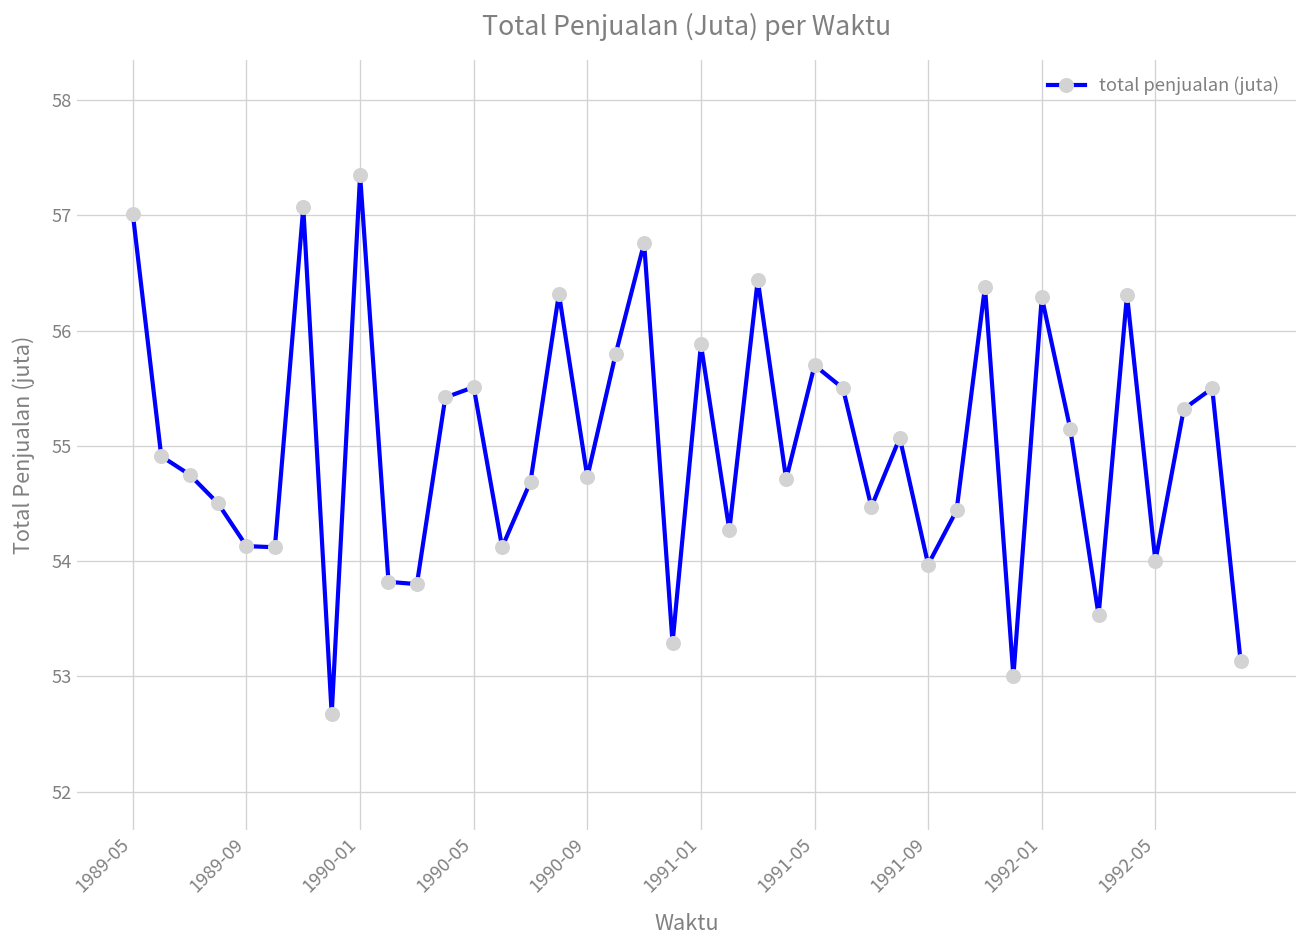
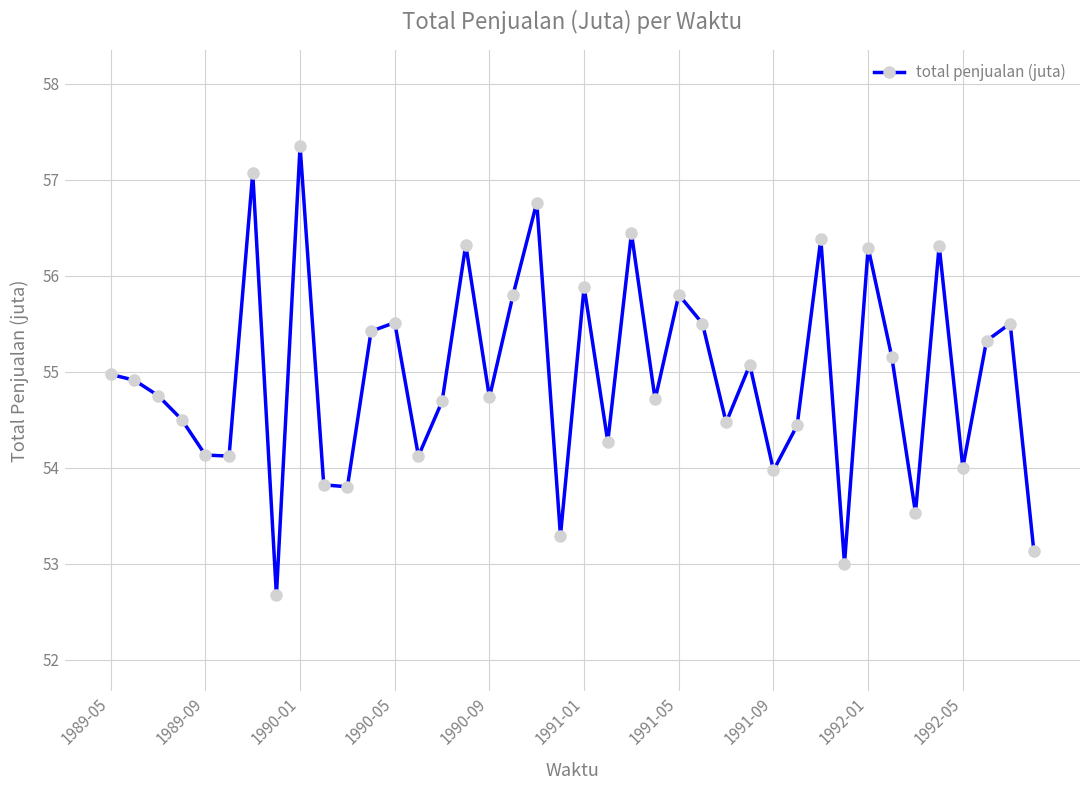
1989-05: 57.0 -> 55.0
1991-05: 55.7 -> 55.8
